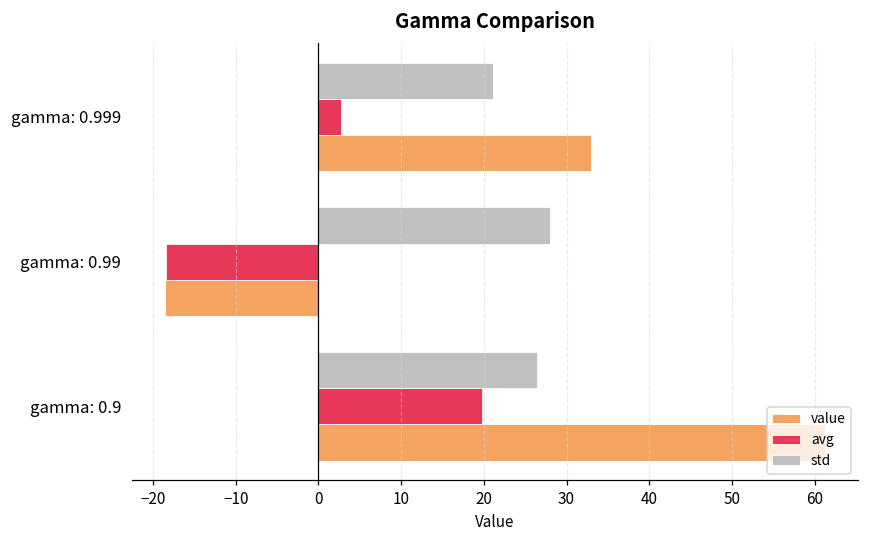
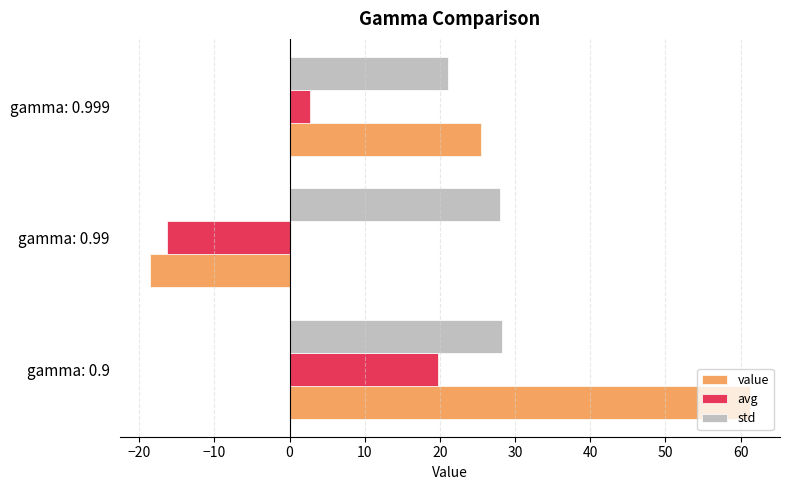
value, gamma: 0.999: 33 -> 25
avg, gamma: 0.99: -18 -> -16
std, gamma: 0.9: 26 -> 28
